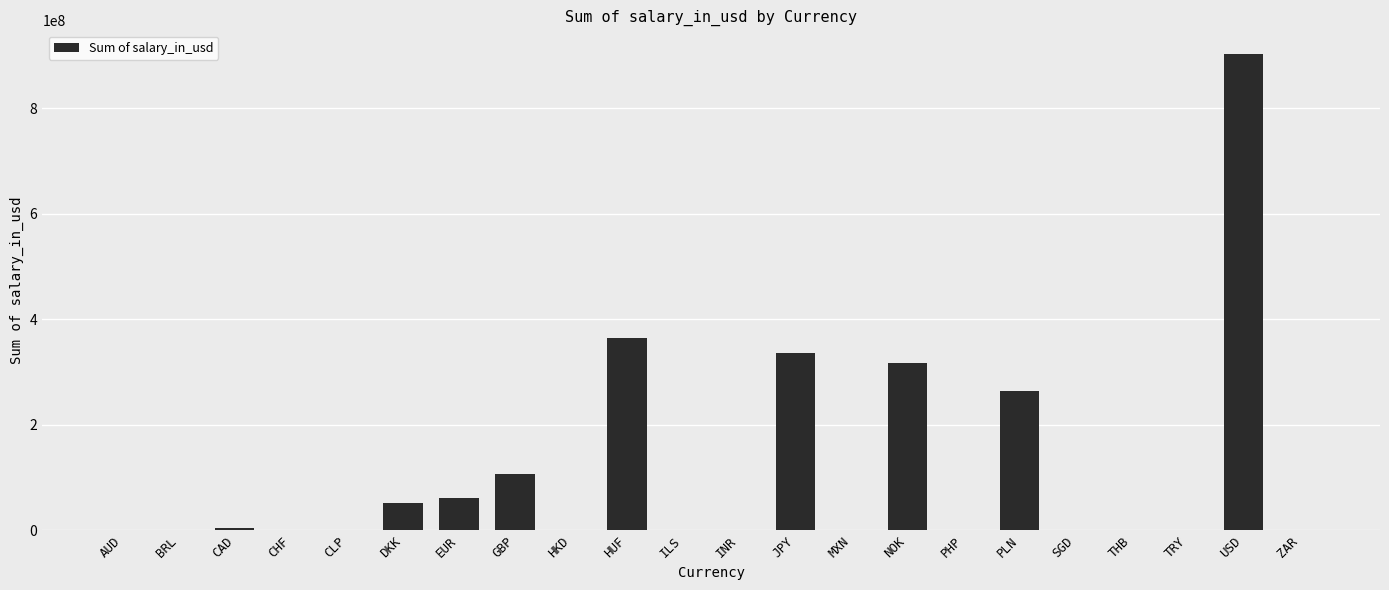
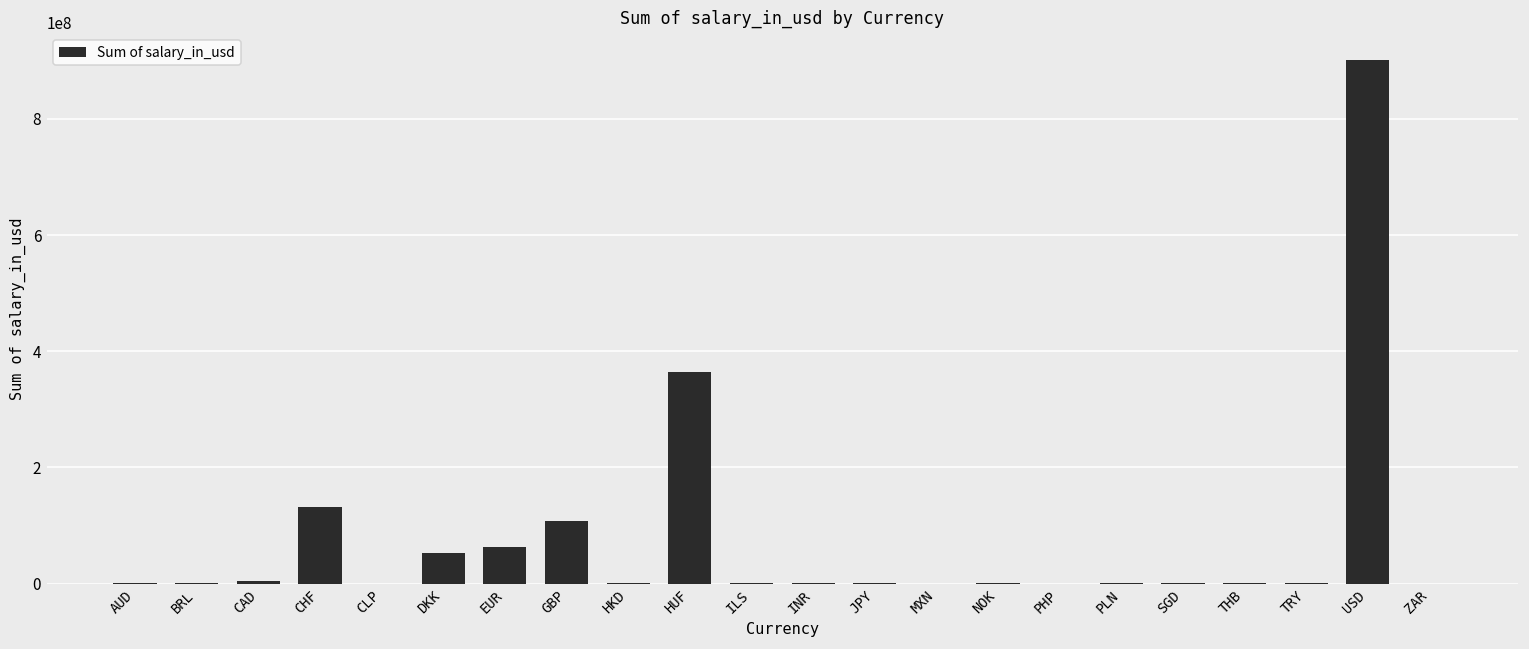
CHF: 0 -> 130000000
JPY: 340000000 -> 0
NOK: 320000000 -> 0
PLN: 260000000 -> 0
